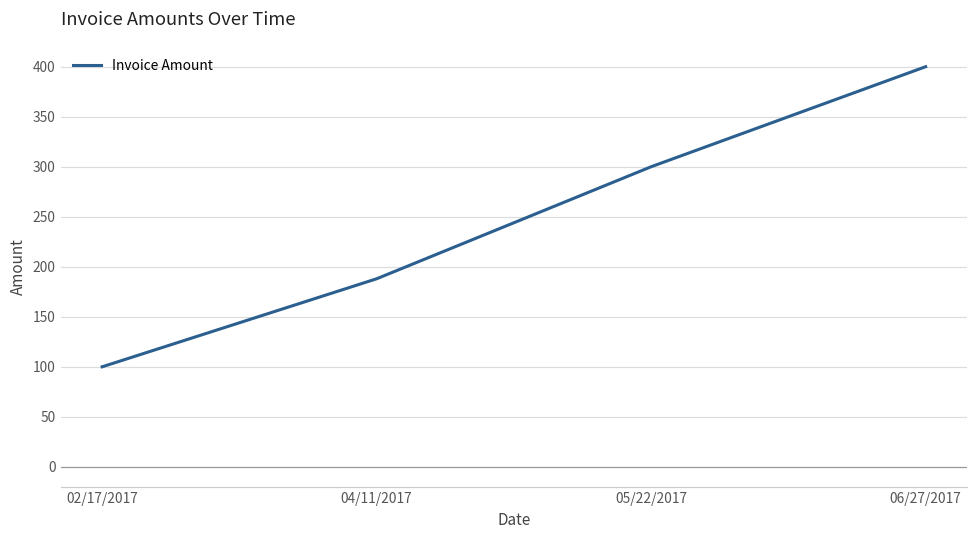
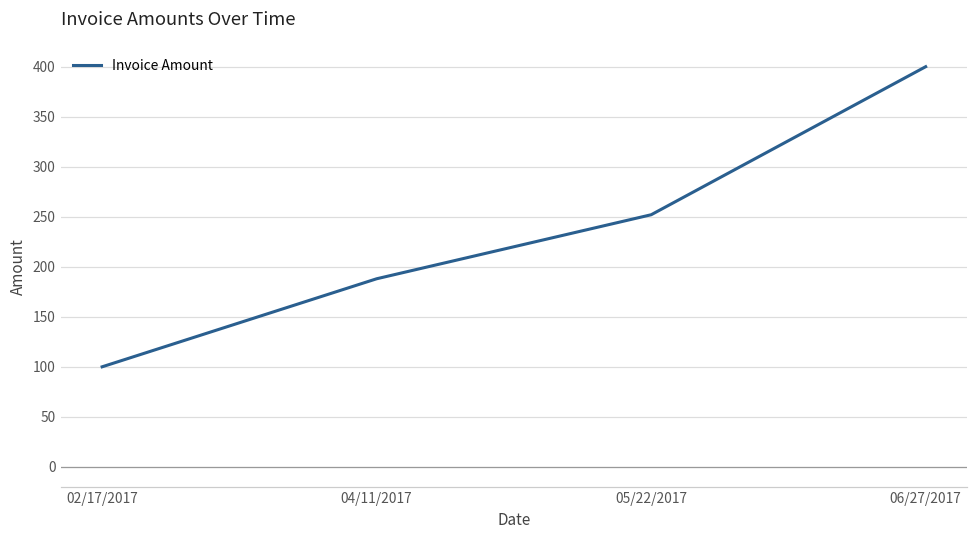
05/22/2017: 300 -> 250
